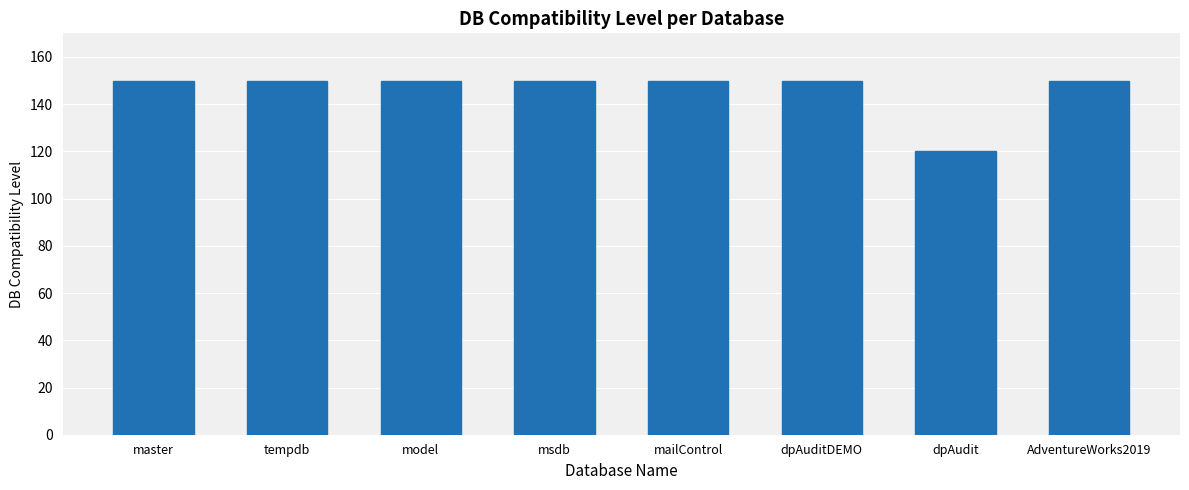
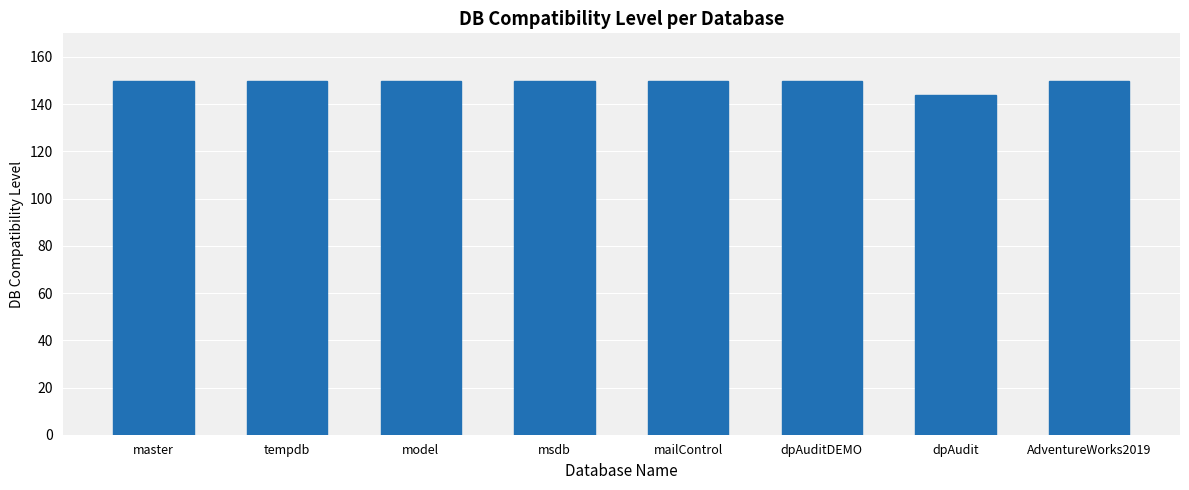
dpAudit: 120 -> 144
